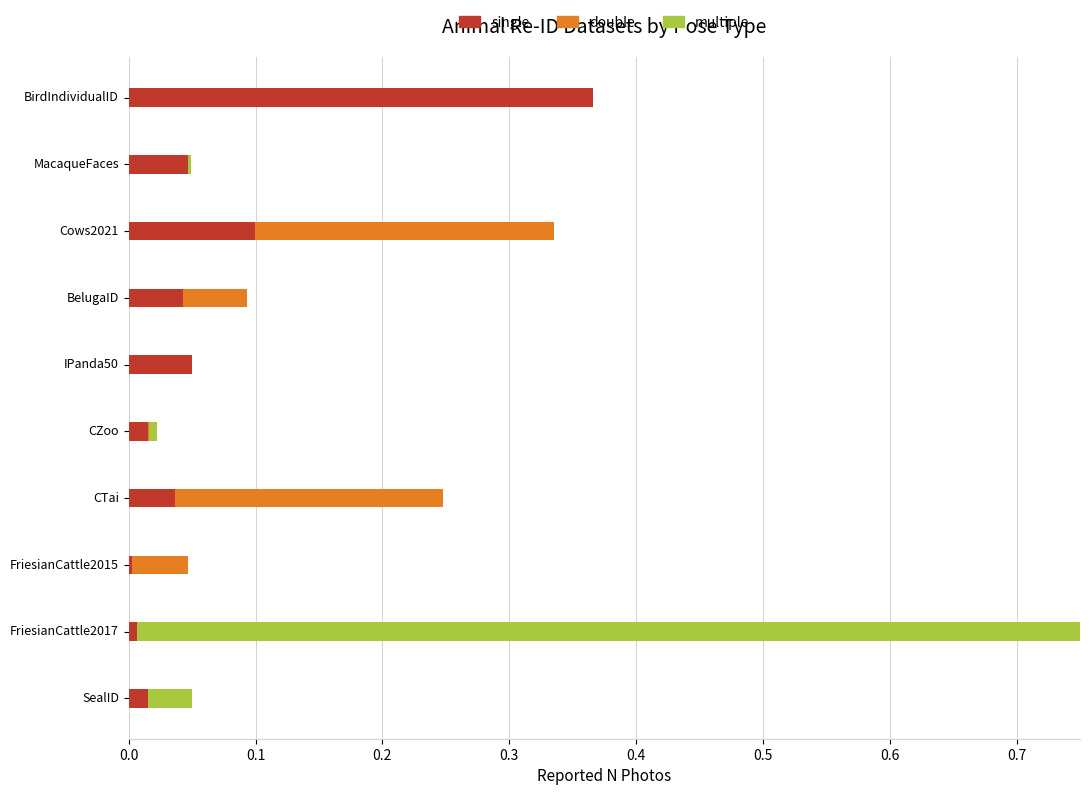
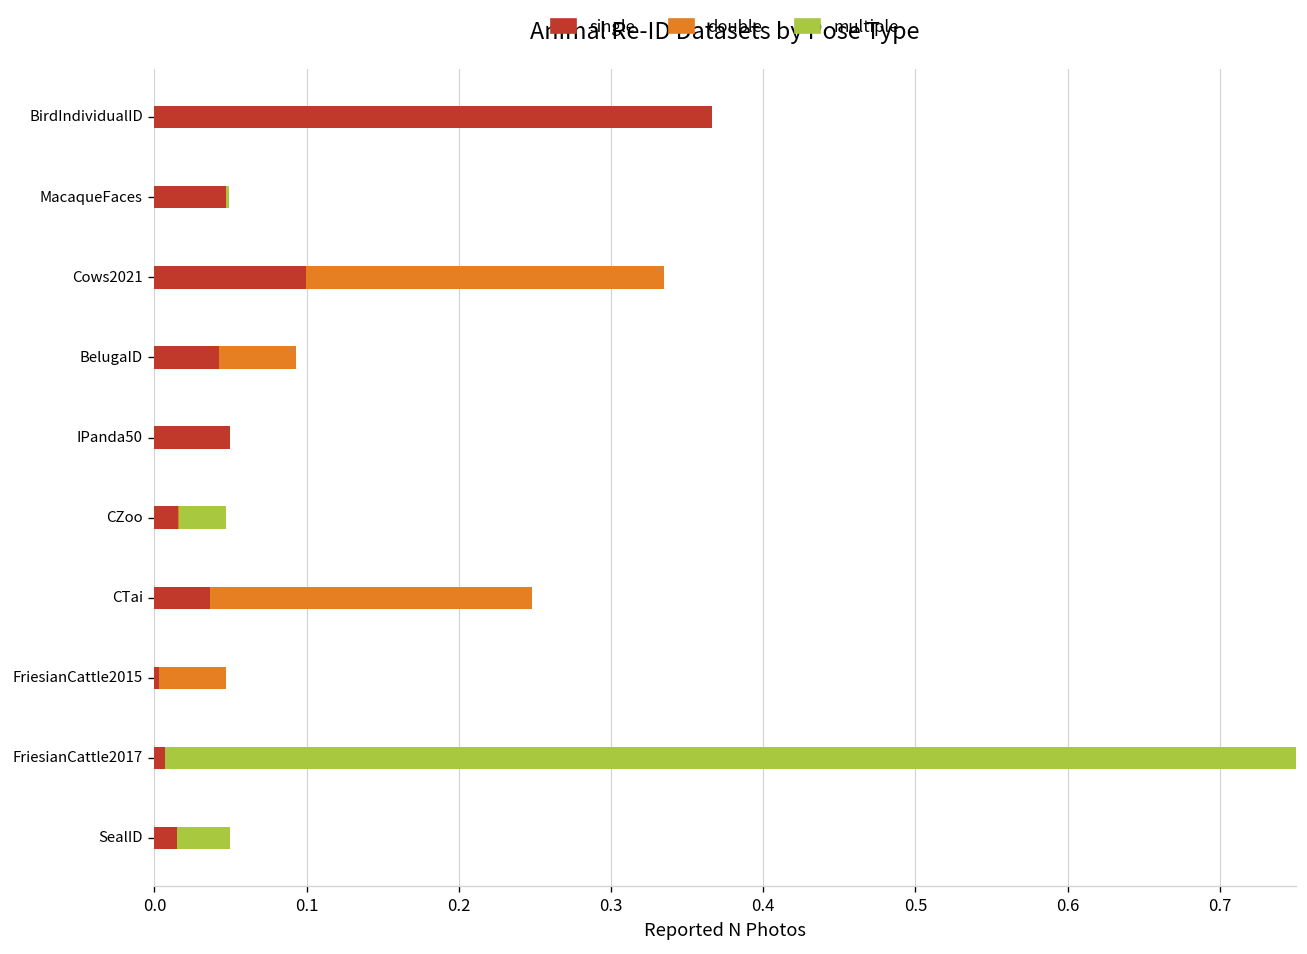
multiple, CZoo: 0.022 -> 0.047
